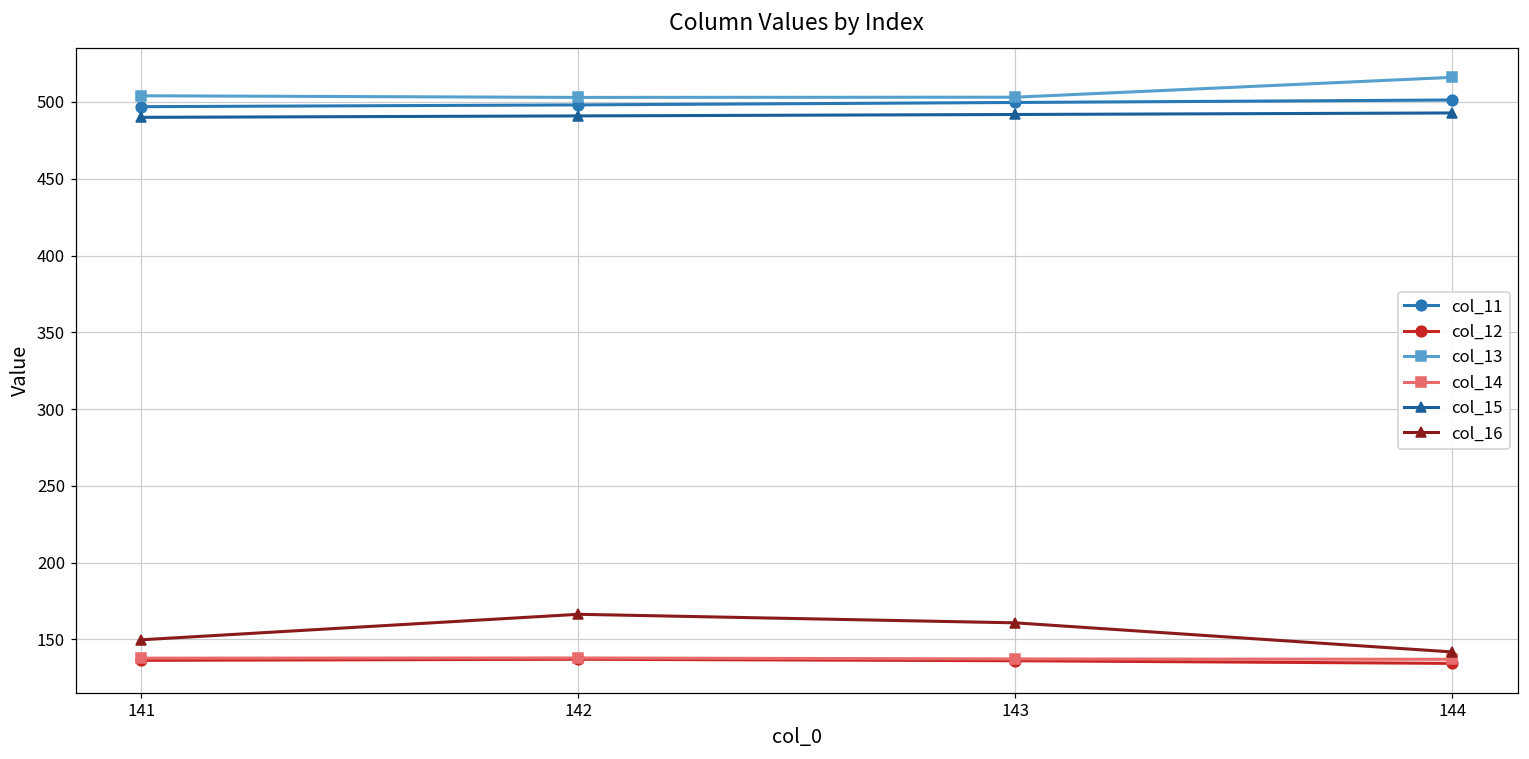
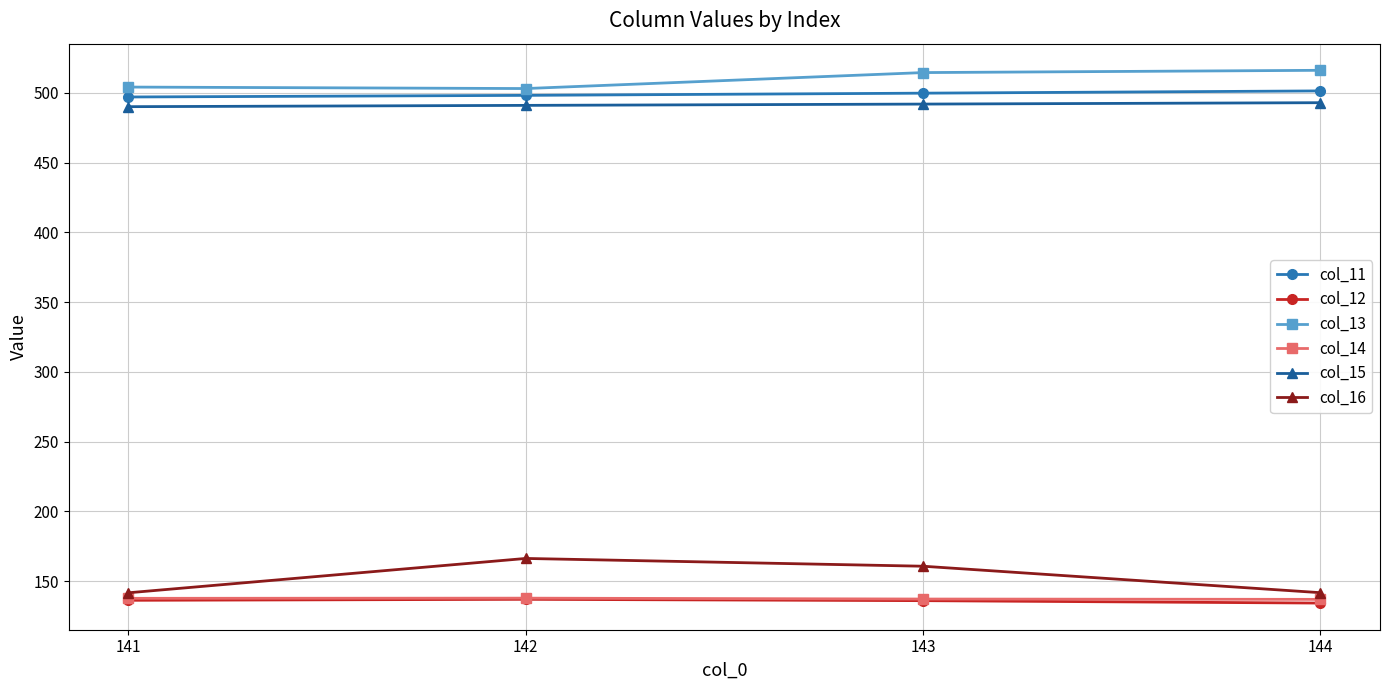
col_16, 141: 150 -> 142
col_13, 143: 503 -> 514
